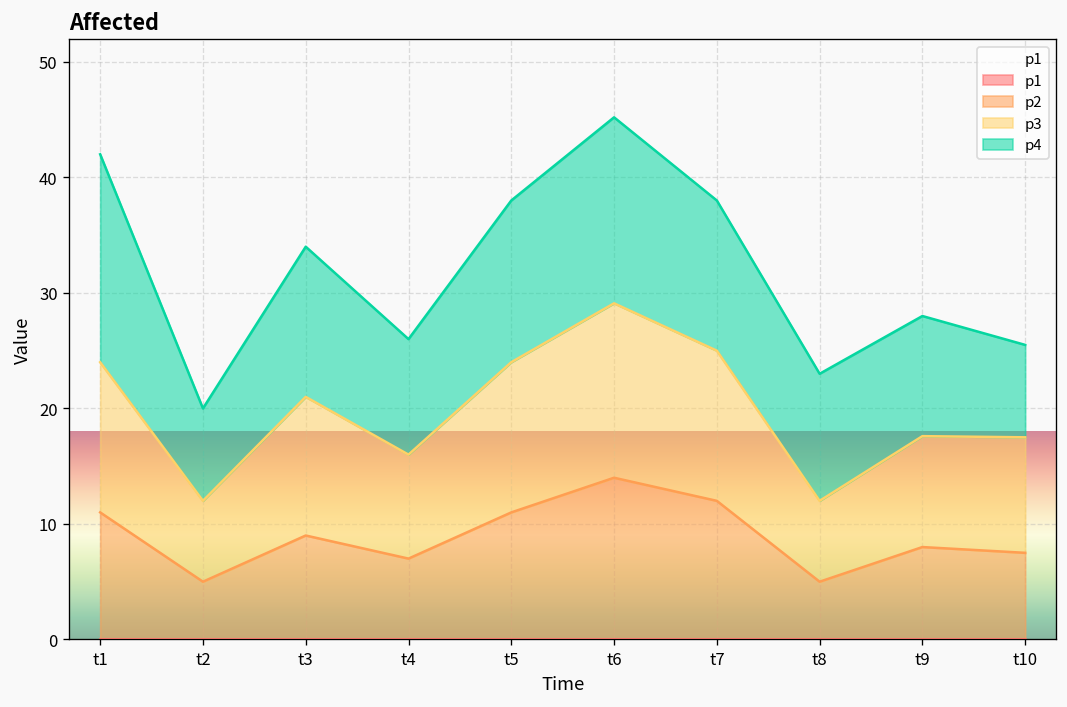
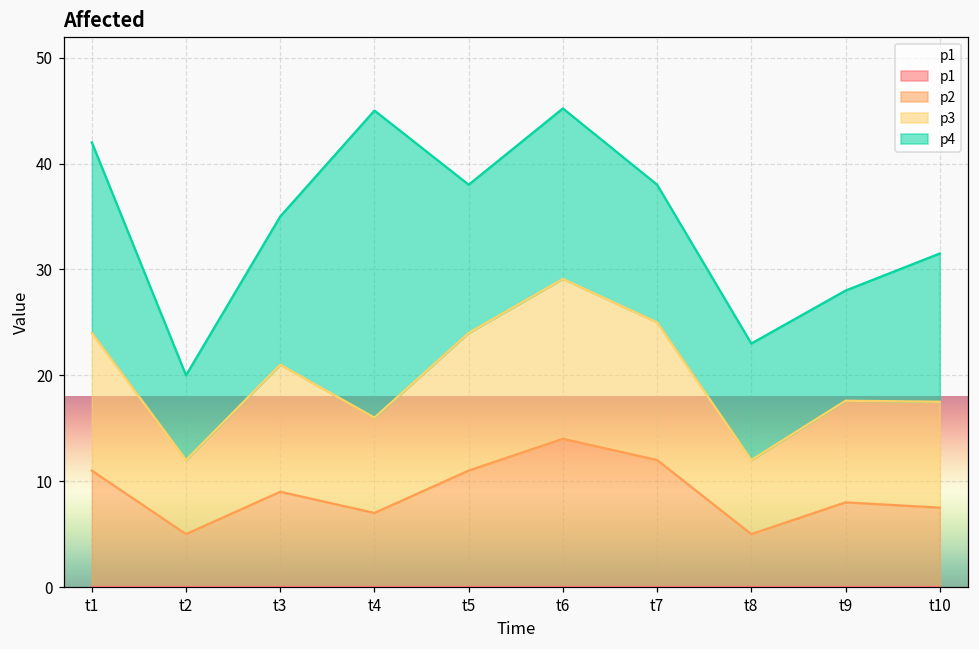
p4, t3: 13 -> 14
p4, t4: 10 -> 29
p4, t10: 8 -> 14
